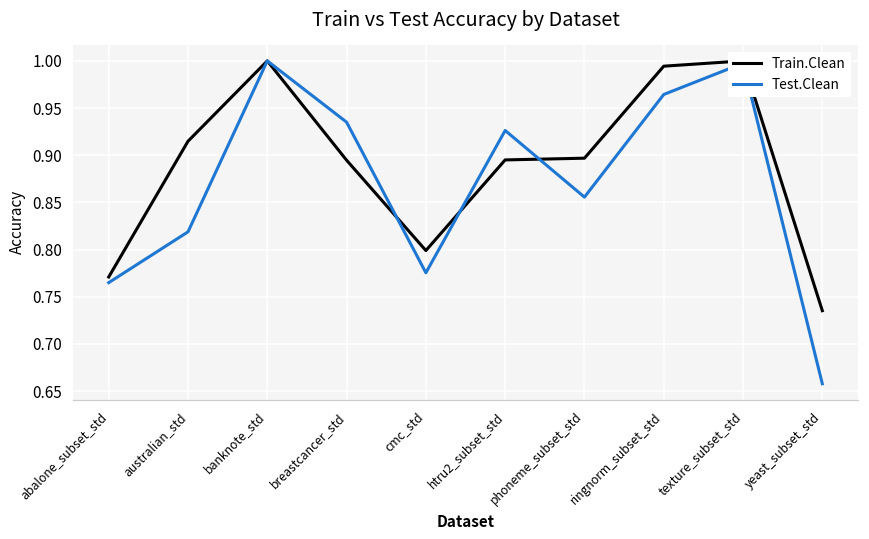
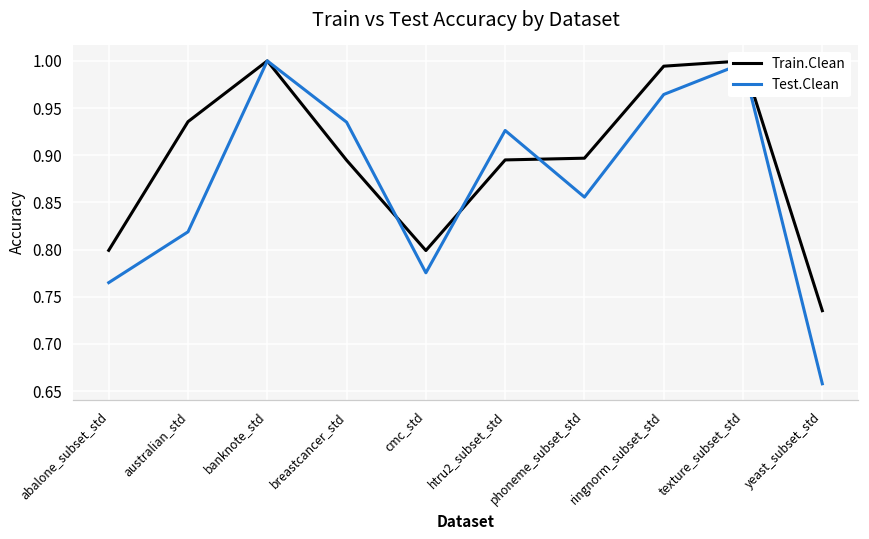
Train.Clean, abalone_subset_std: 0.77 -> 0.80
Train.Clean, australian_std: 0.91 -> 0.94
